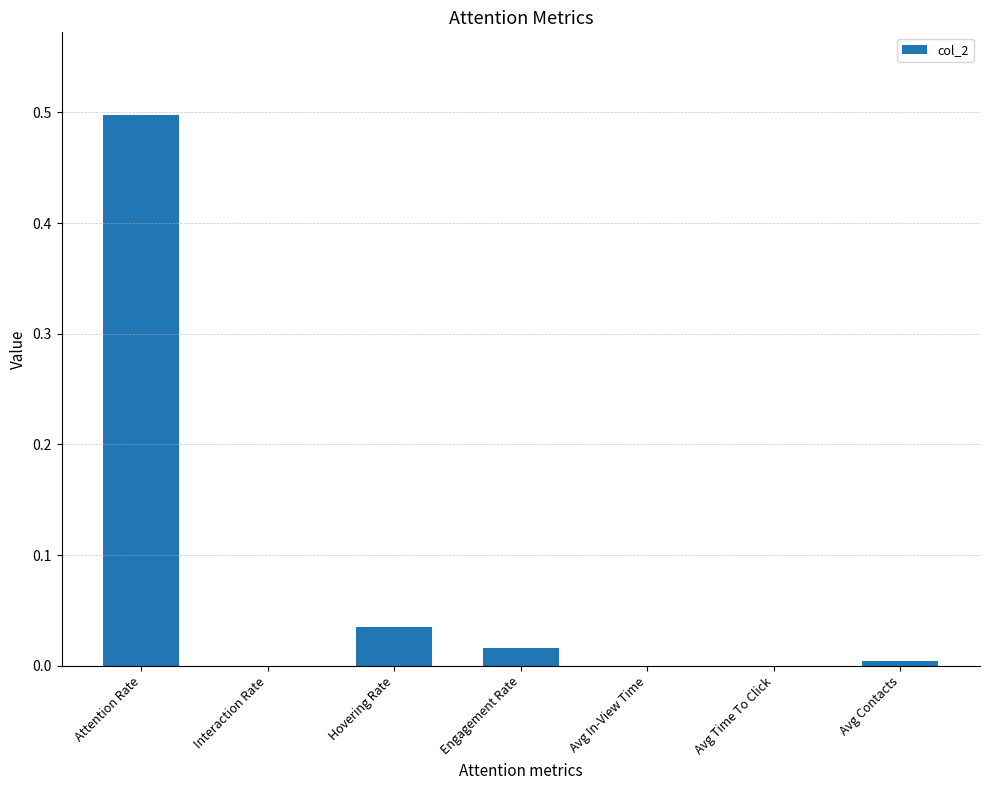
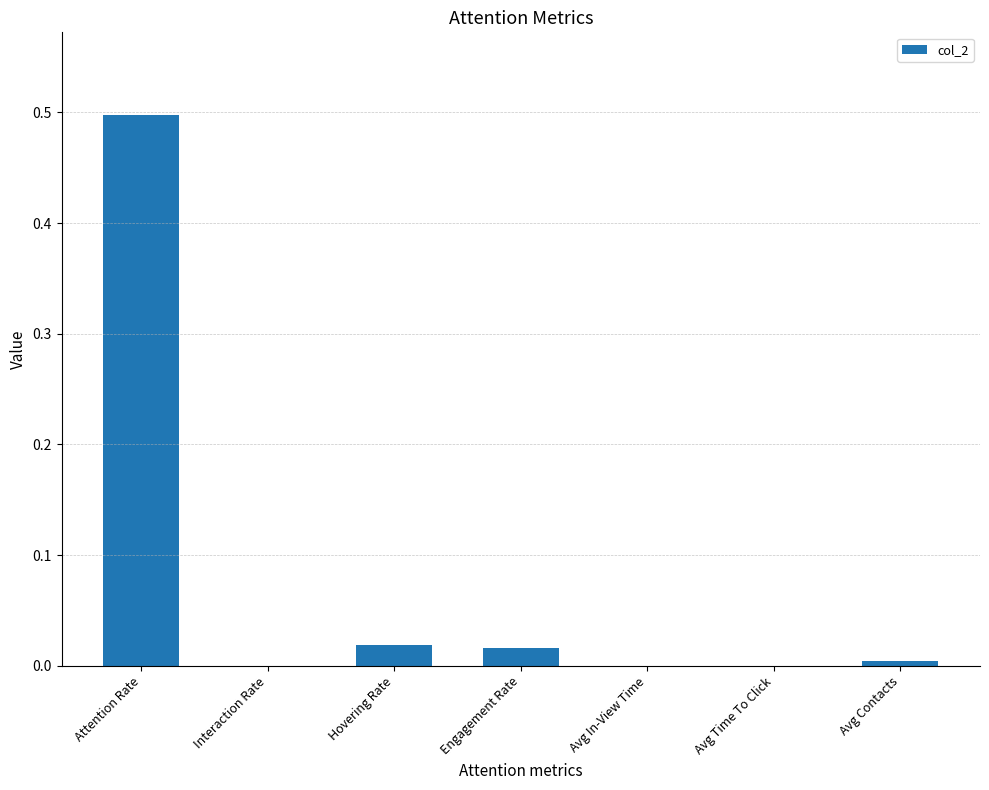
Hovering Rate: 0.035 -> 0.019
